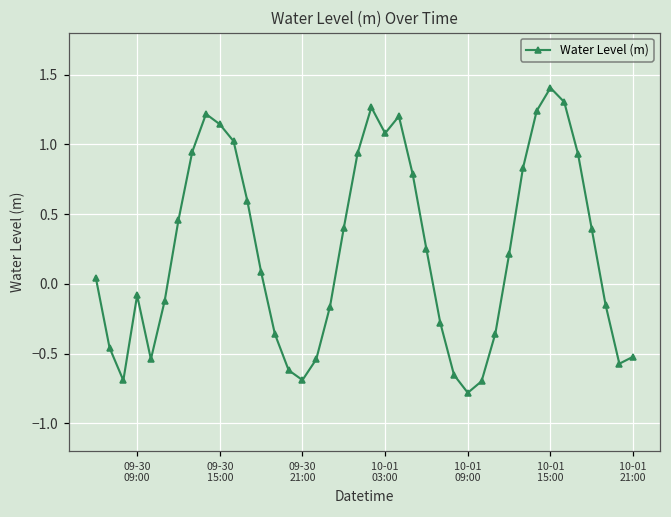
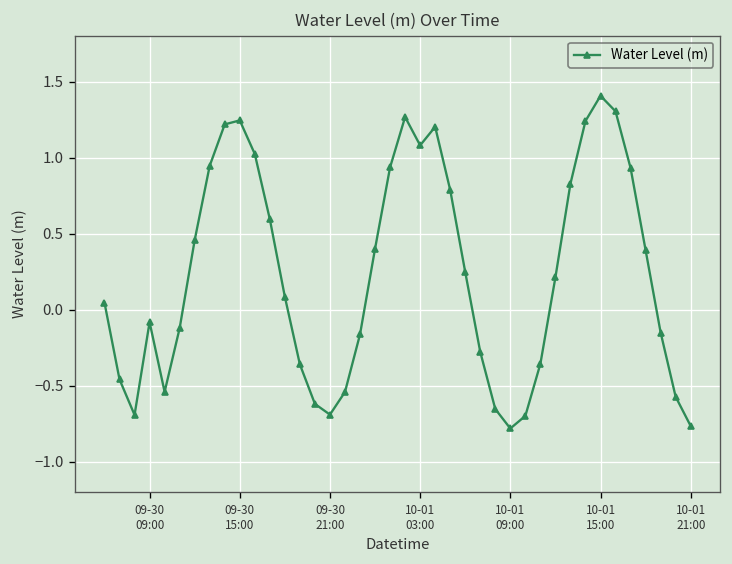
09-30 15:00: 1.14 -> 1.24
10-01 21:00: -0.52 -> -0.77
